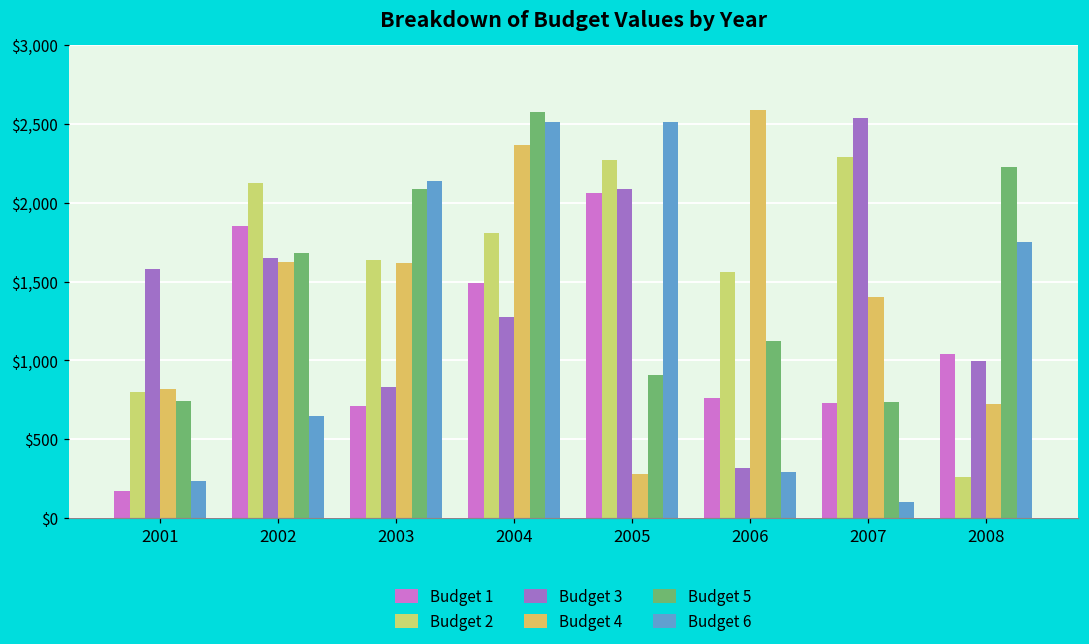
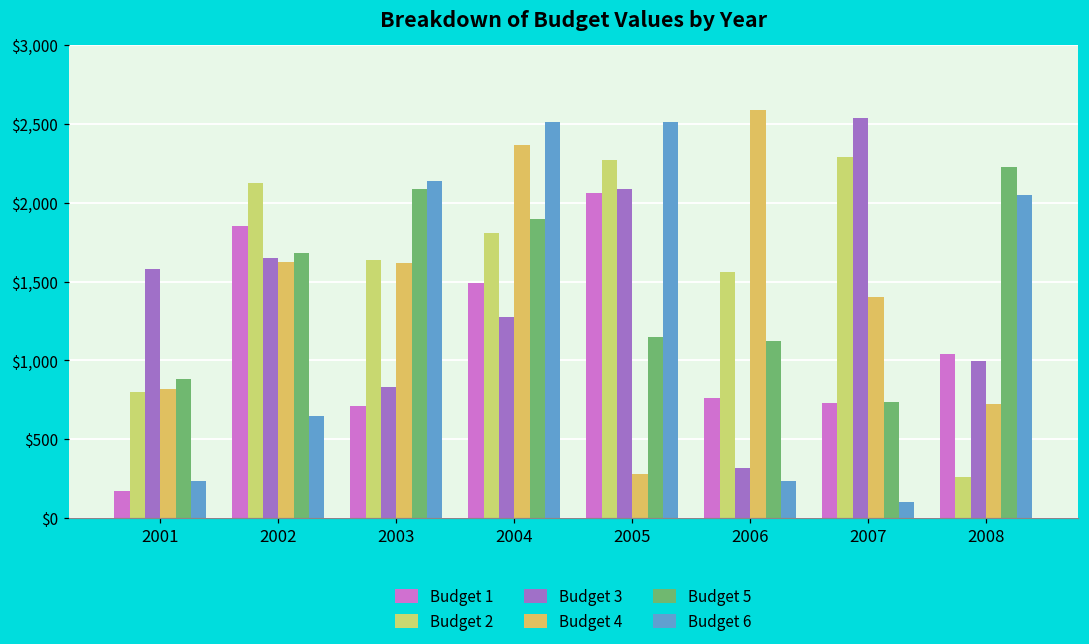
Budget 5, 2001: $750 -> $880
Budget 5, 2004: $2,570 -> $1,900
Budget 5, 2005: $910 -> $1,150
Budget 6, 2006: $290 -> $230
Budget 6, 2008: $1,750 -> $2,050
